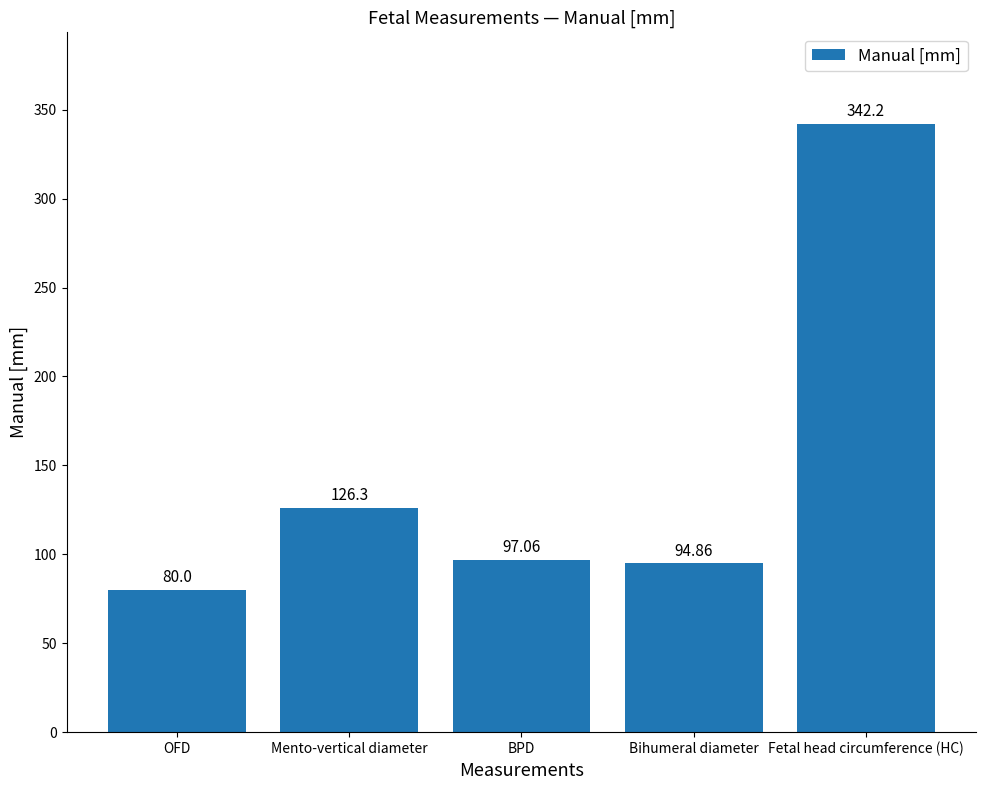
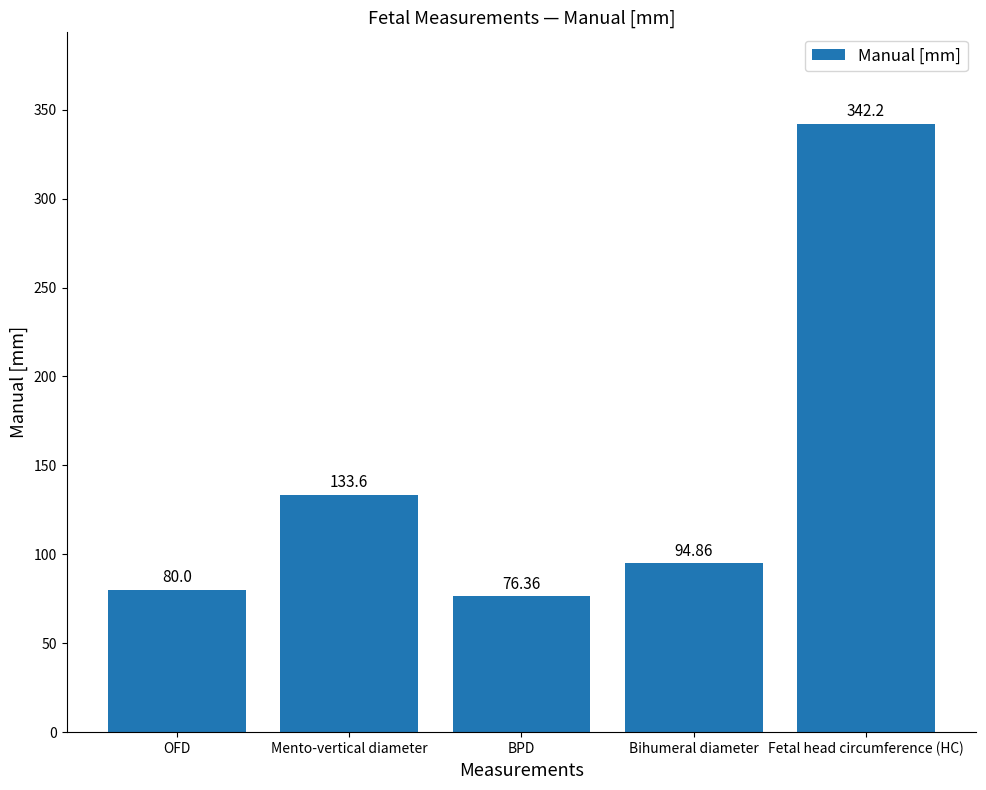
Mento-vertical diameter: 126.3 -> 133.6
BPD: 97.06 -> 76.36
